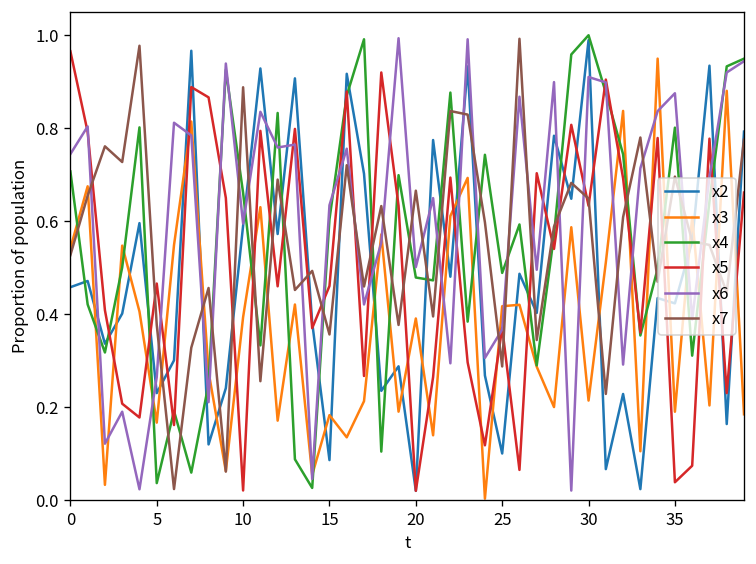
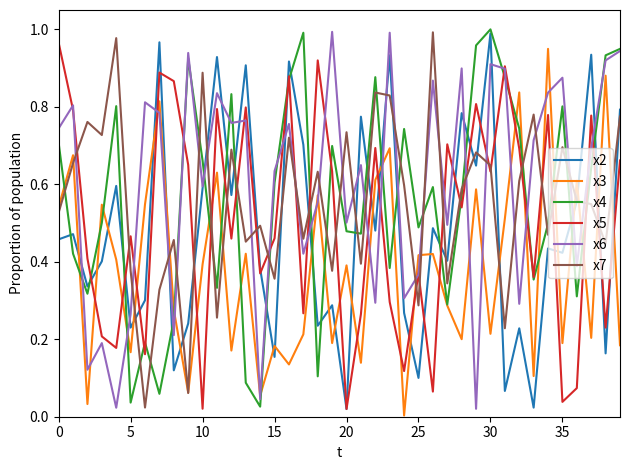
x2, 15: 0.09 -> 0.15
x7, 20: 0.67 -> 0.73
